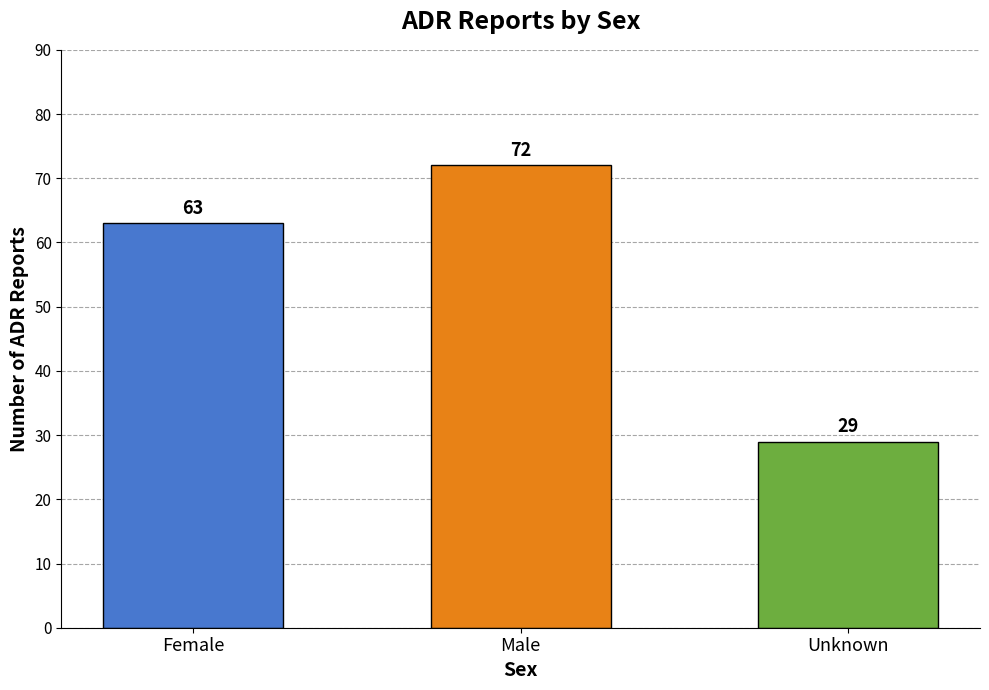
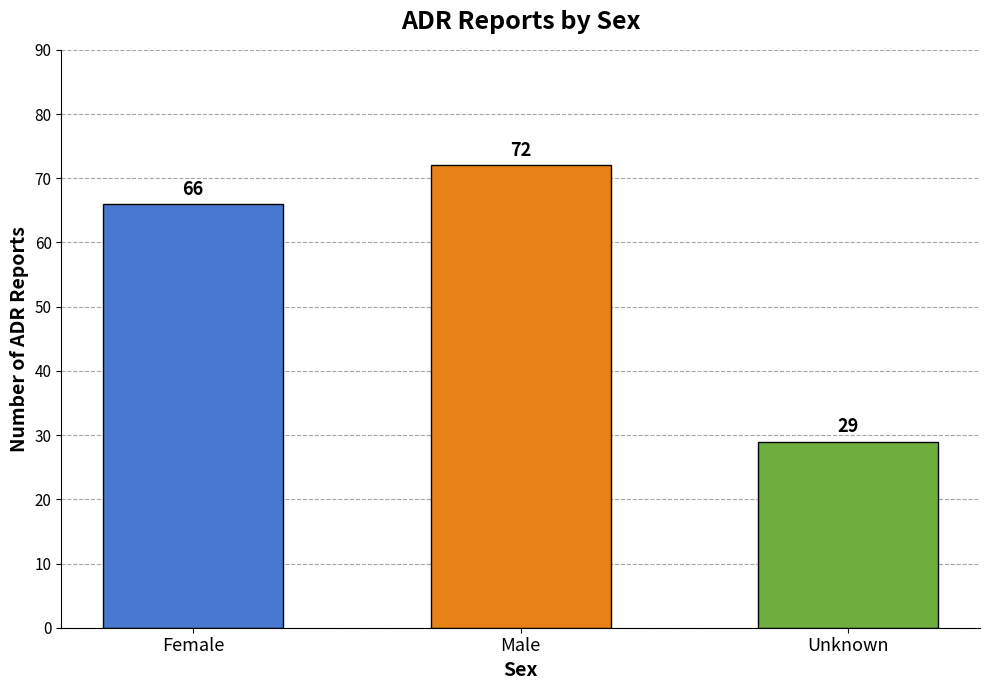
Female: 63 -> 66
